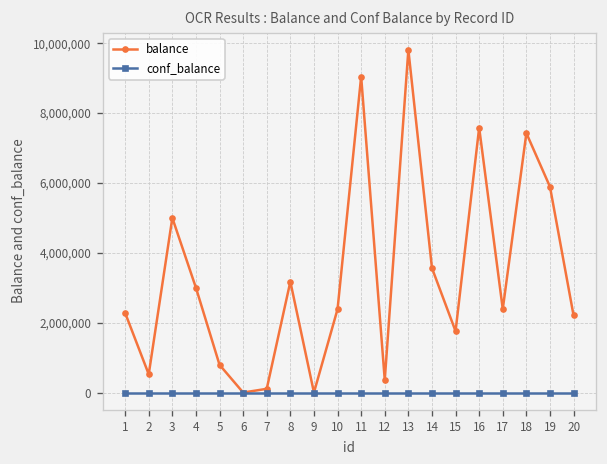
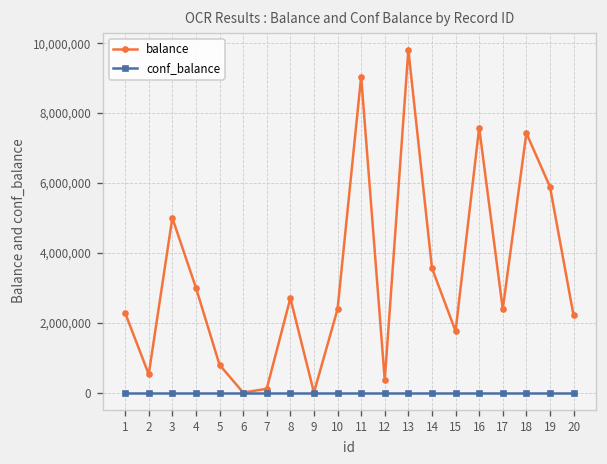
balance, 8: 3,200,000 -> 2,700,000
